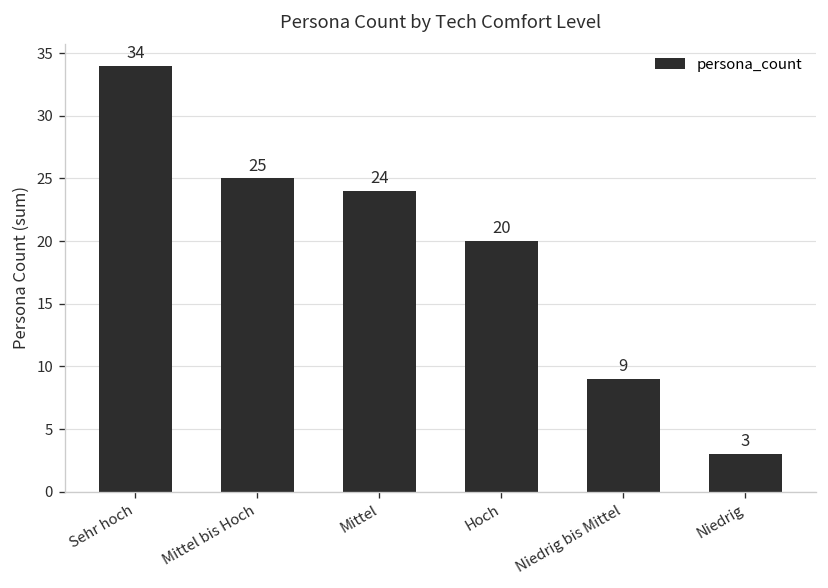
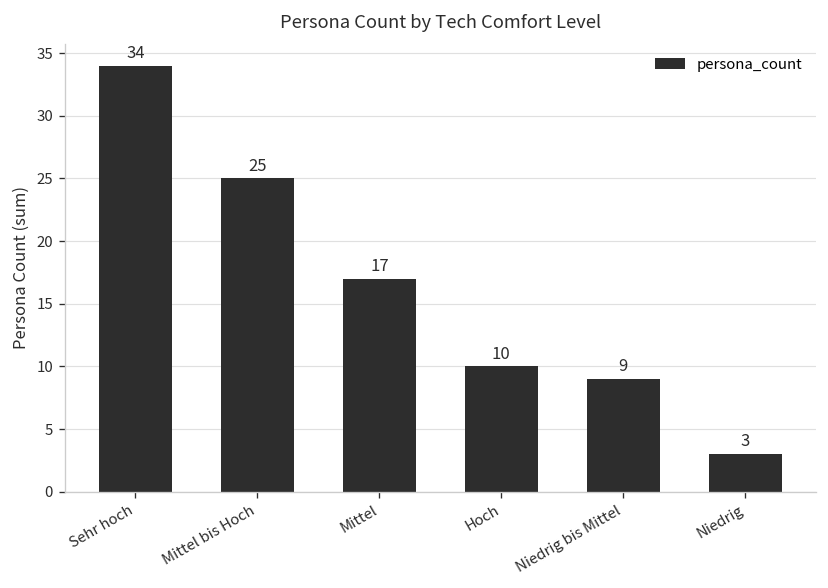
Mittel: 24 -> 17
Hoch: 20 -> 10
